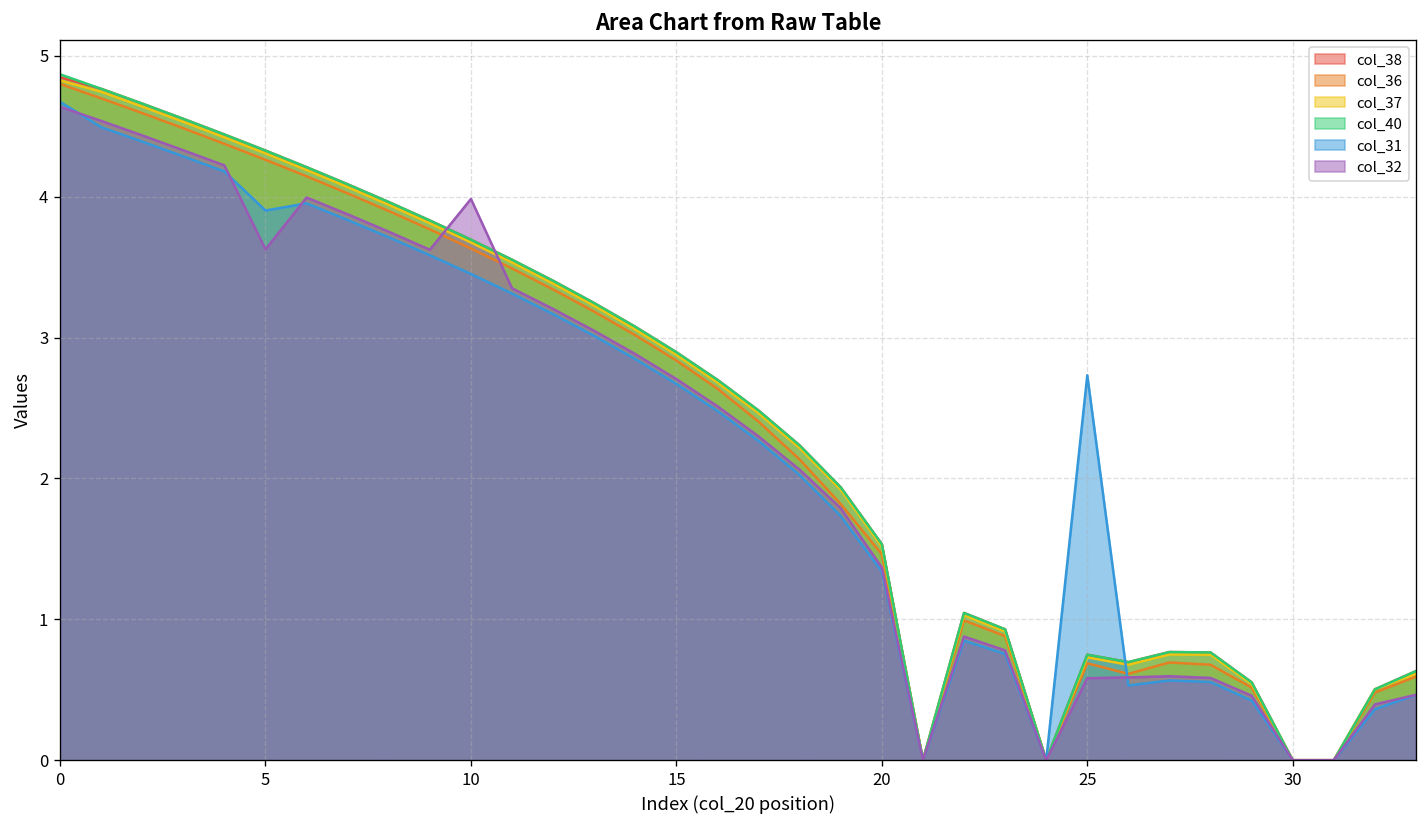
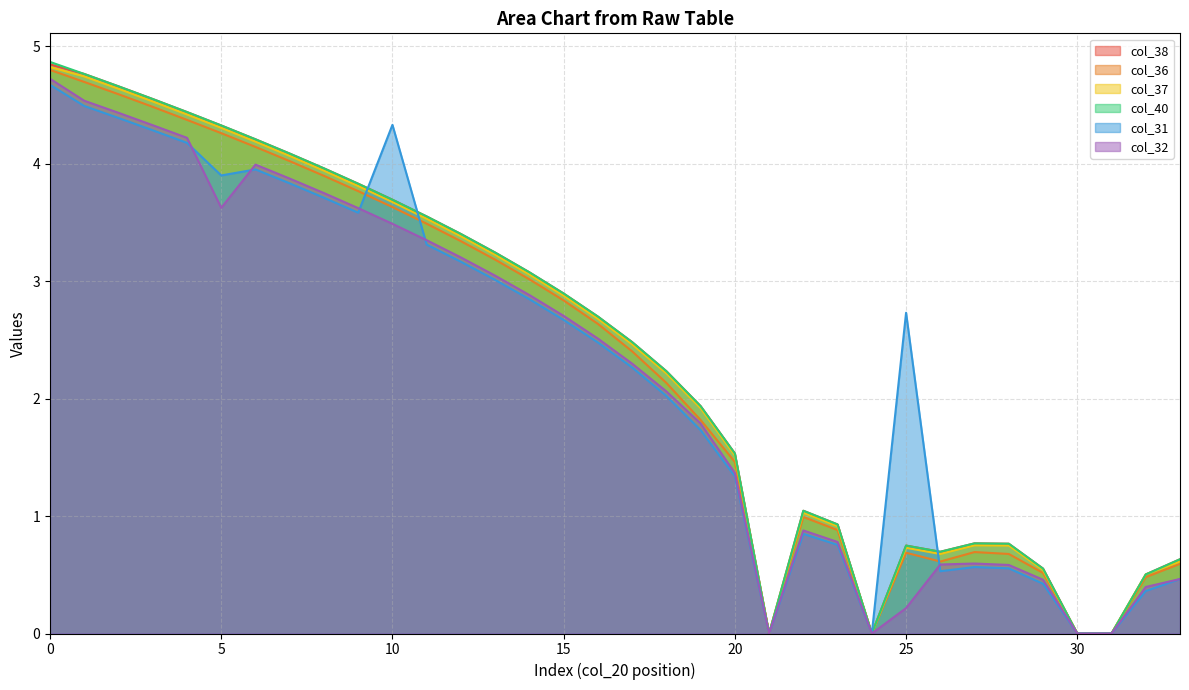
col_32, 0: 4.64 -> 4.72
col_31, 10: 3.45 -> 4.33
col_32, 10: 3.98 -> 3.49
col_32, 25: 0.58 -> 0.22
